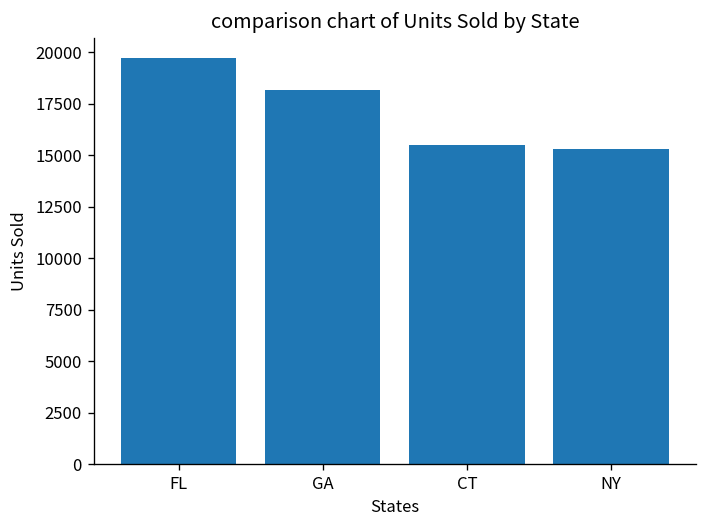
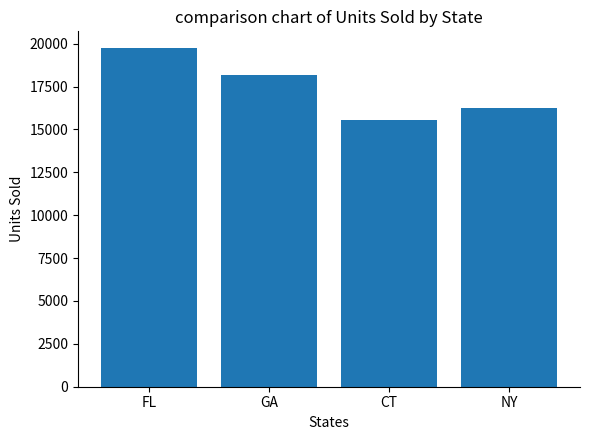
NY: 15300 -> 16200
